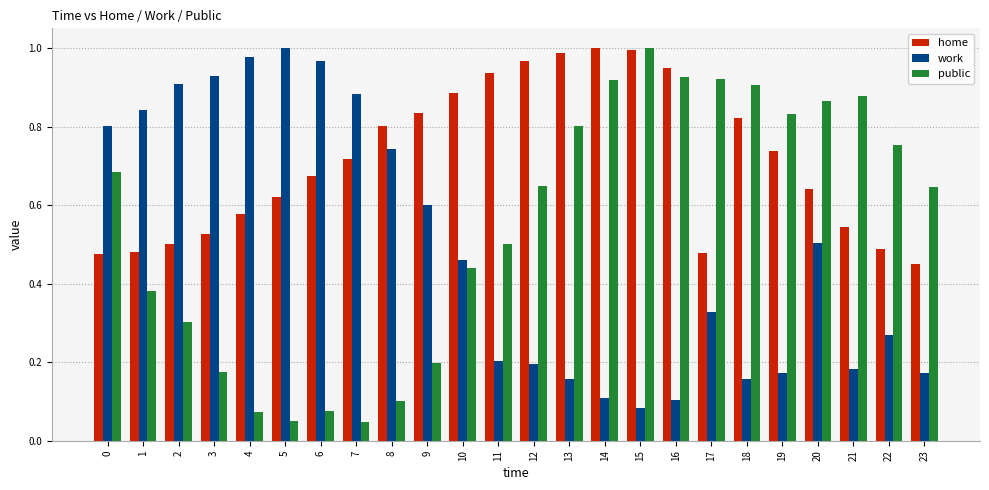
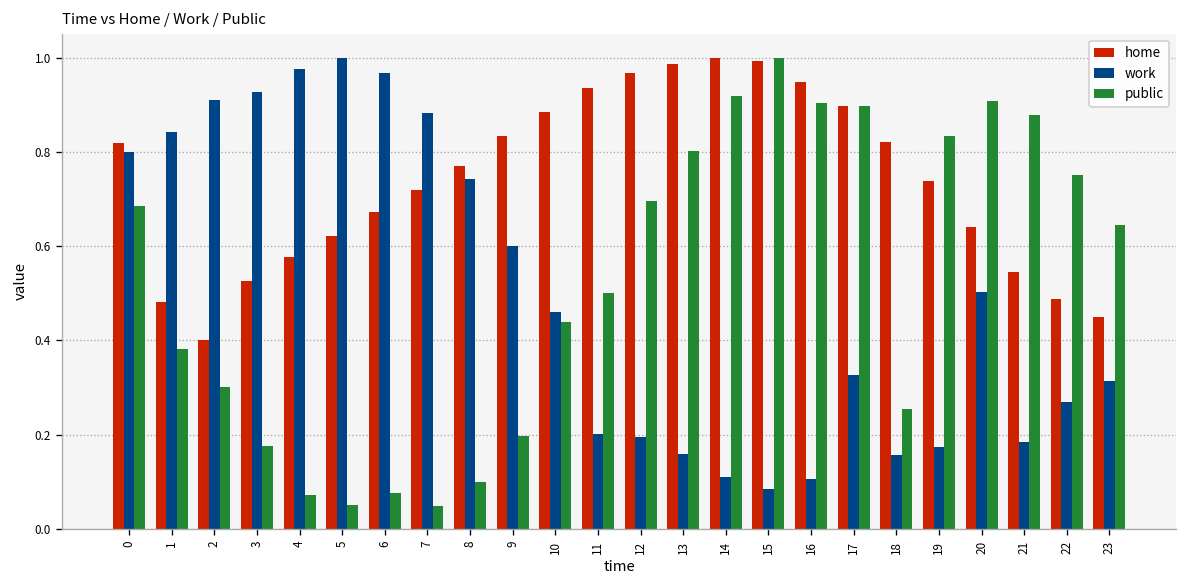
home, 0: 0.47 -> 0.82
home, 2: 0.5 -> 0.4
home, 8: 0.80 -> 0.77
public, 12: 0.65 -> 0.70
public, 16: 0.93 -> 0.90
home, 17: 0.48 -> 0.90
public, 17: 0.92 -> 0.90
public, 18: 0.90 -> 0.25
public, 20: 0.86 -> 0.91
work, 23: 0.17 -> 0.31
